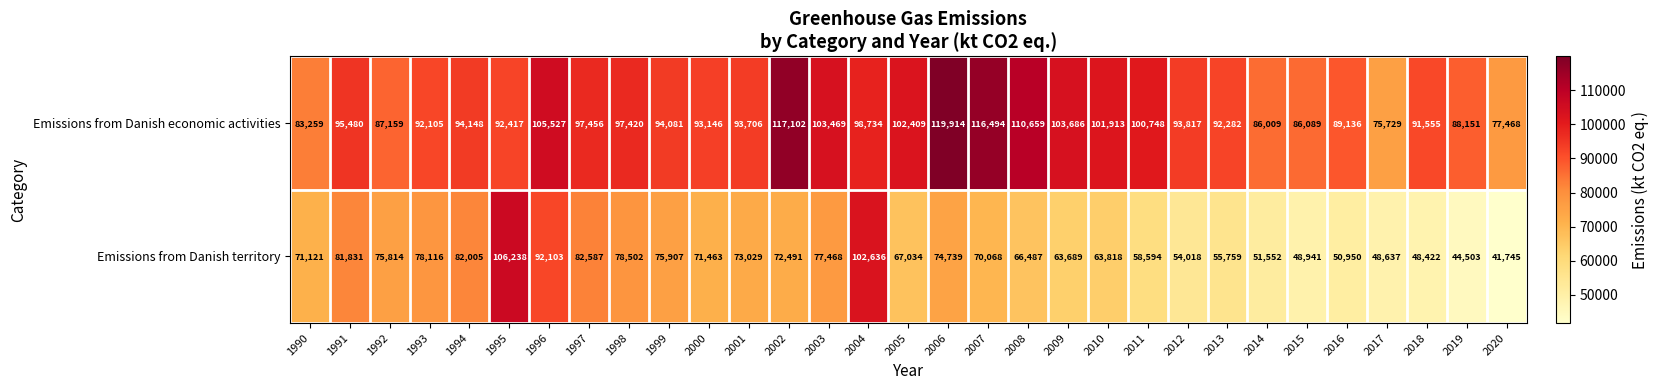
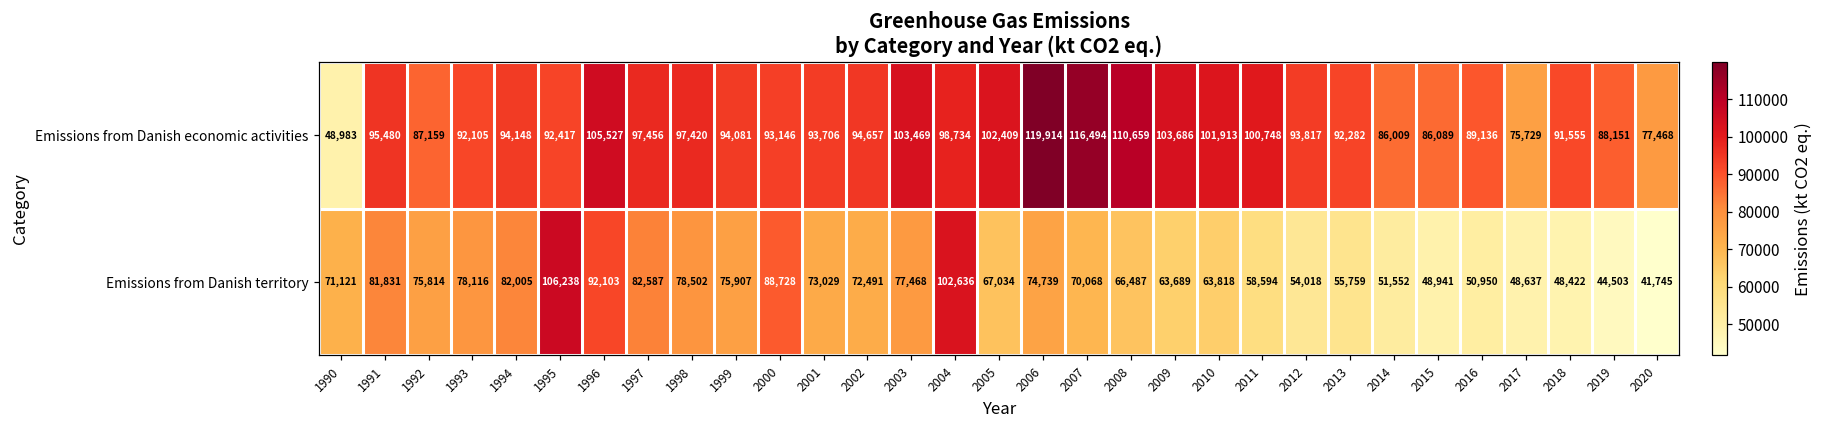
Emissions from Danish economic activities, 1990: 83,259 -> 48,983
Emissions from Danish economic activities, 2002: 117,102 -> 94,657
Emissions from Danish territory, 2000: 71,463 -> 88,728
